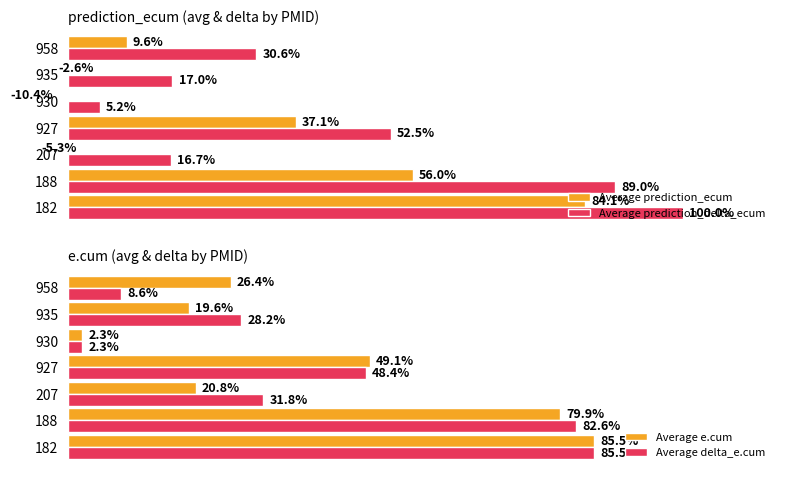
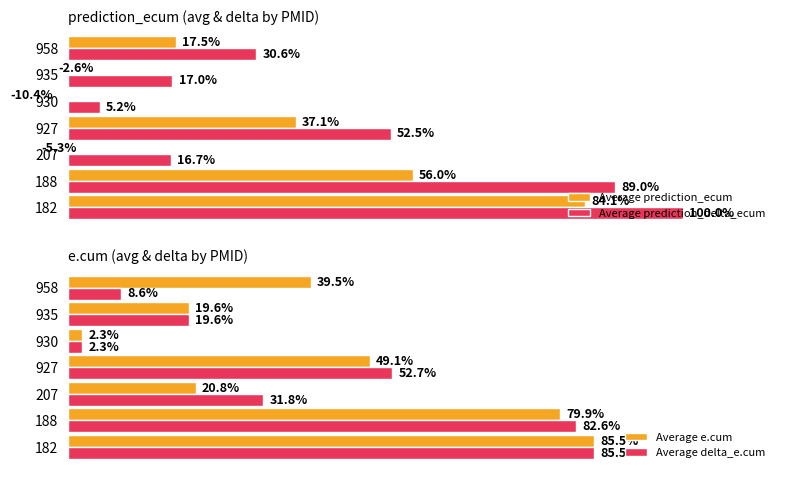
prediction_ecum (avg & delta by PMID), Average prediction_ecum, 958: 9.6% -> 17.5%
e.cum (avg & delta by PMID), Average e.cum, 958: 26.4% -> 39.5%
e.cum (avg & delta by PMID), Average delta_e.cum, 935: 28.2% -> 19.6%
e.cum (avg & delta by PMID), Average delta_e.cum, 927: 48.4% -> 52.7%
